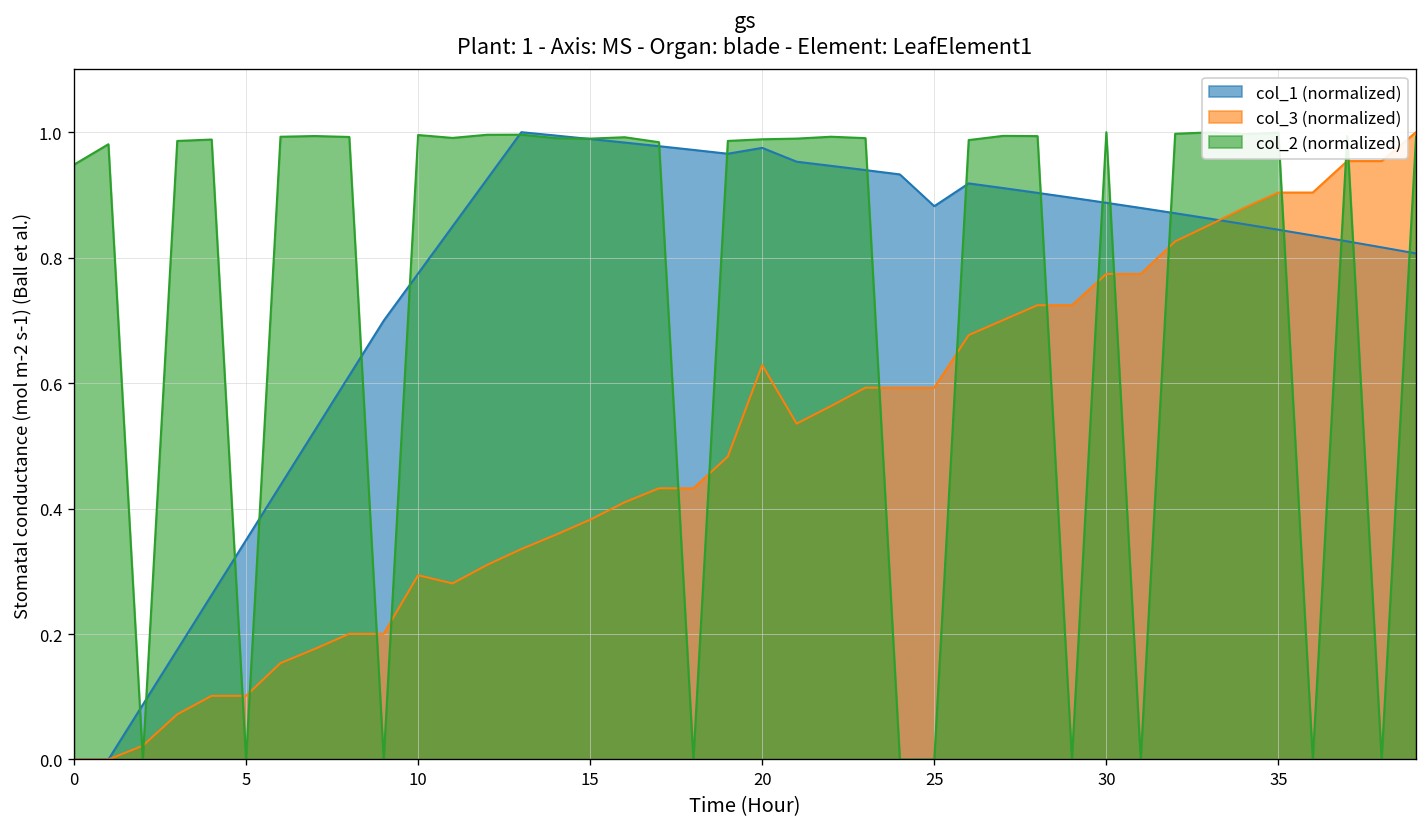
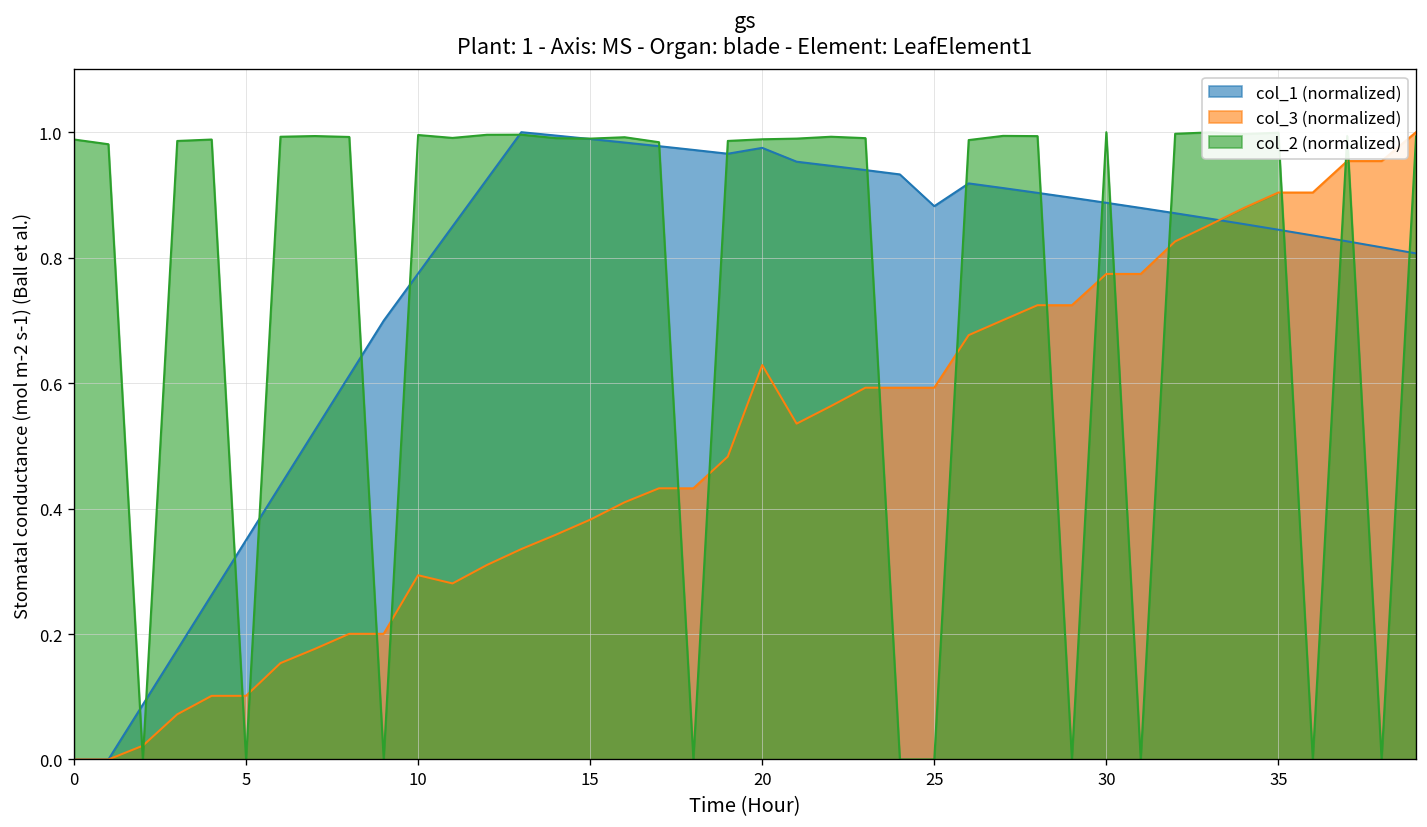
col_2 (normalized), 0: 0.95 -> 0.99
